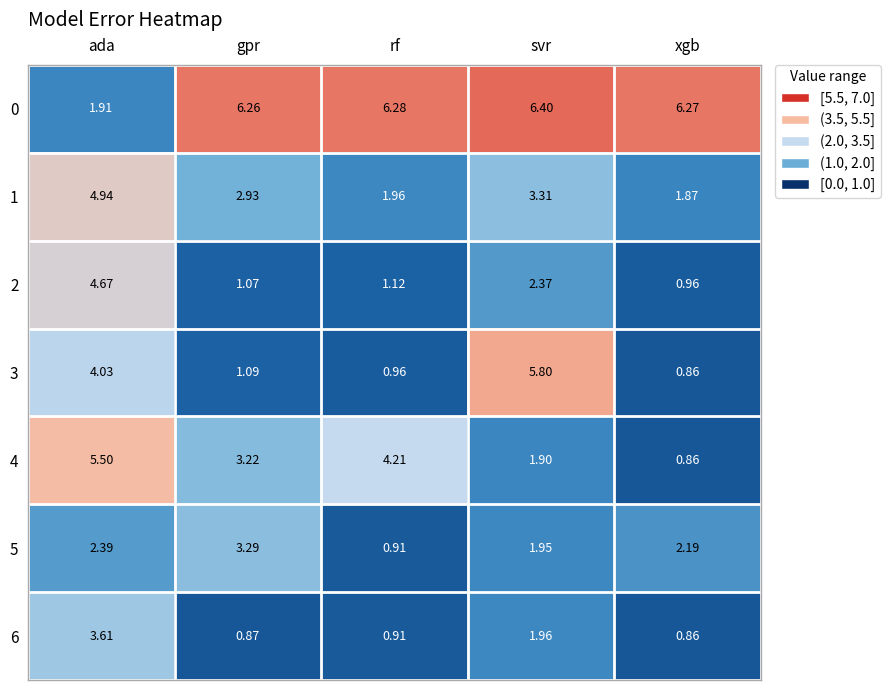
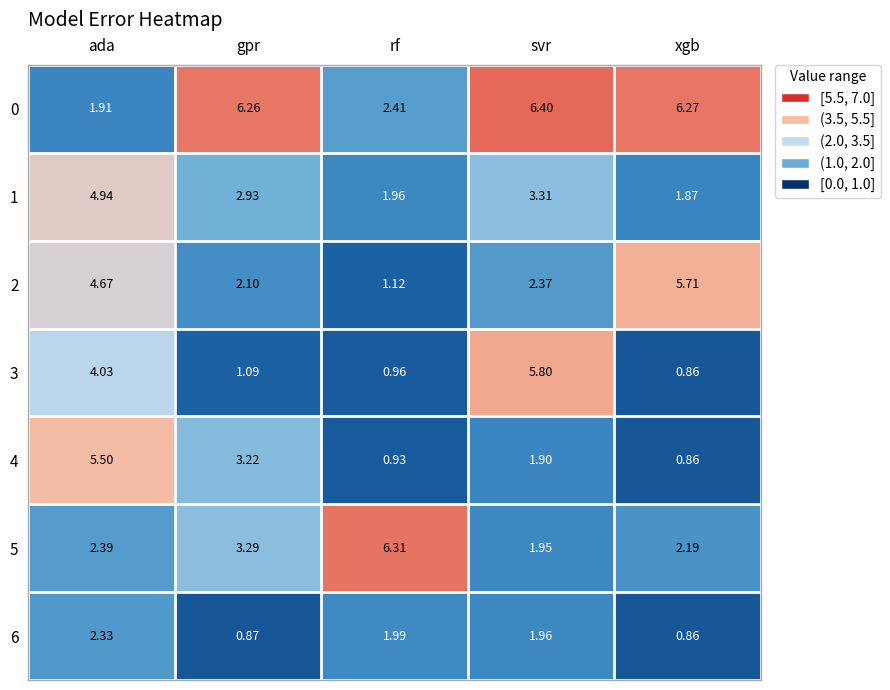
0, rf: 6.28 -> 2.41
2, gpr: 1.07 -> 2.10
2, xgb: 0.96 -> 5.71
4, rf: 4.21 -> 0.93
5, rf: 0.91 -> 6.31
6, ada: 3.61 -> 2.33
6, rf: 0.91 -> 1.99
